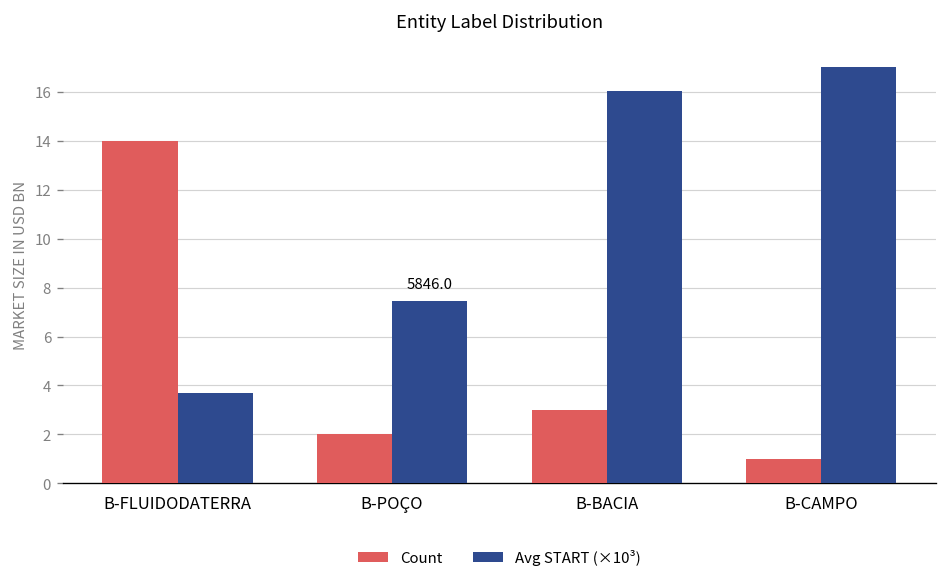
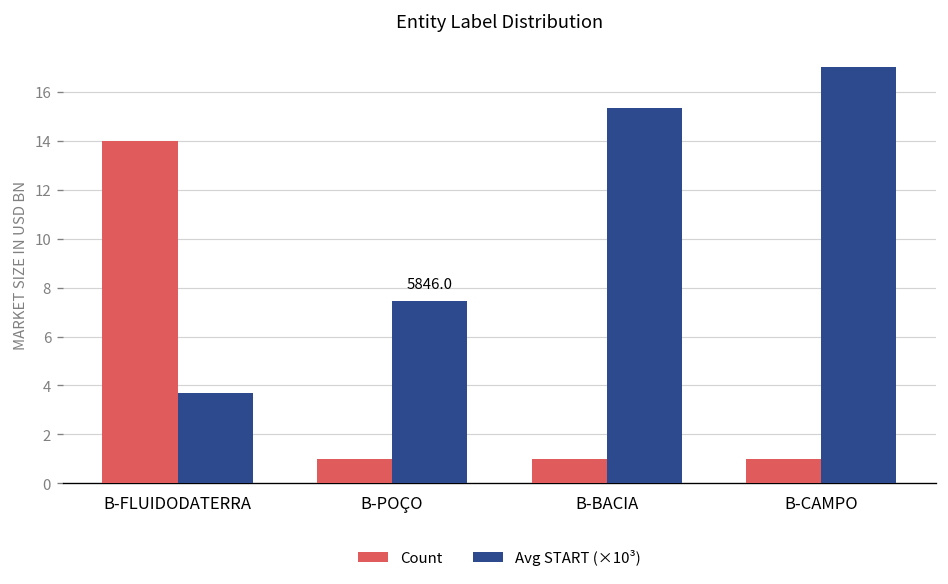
Count, B-POÇO: 2 -> 1
Count, B-BACIA: 3 -> 1
Avg START (×10³), B-BACIA: 16.0 -> 15.3
